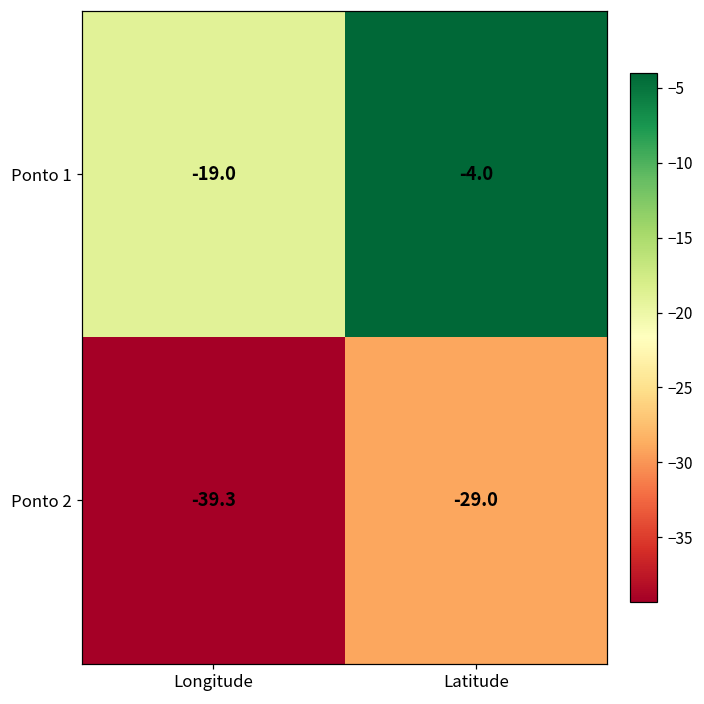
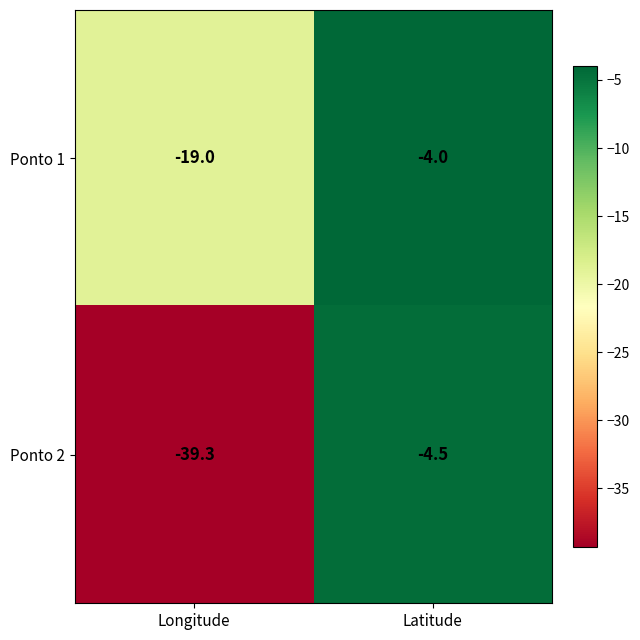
Ponto 2, Latitude: -29.0 -> -4.5
